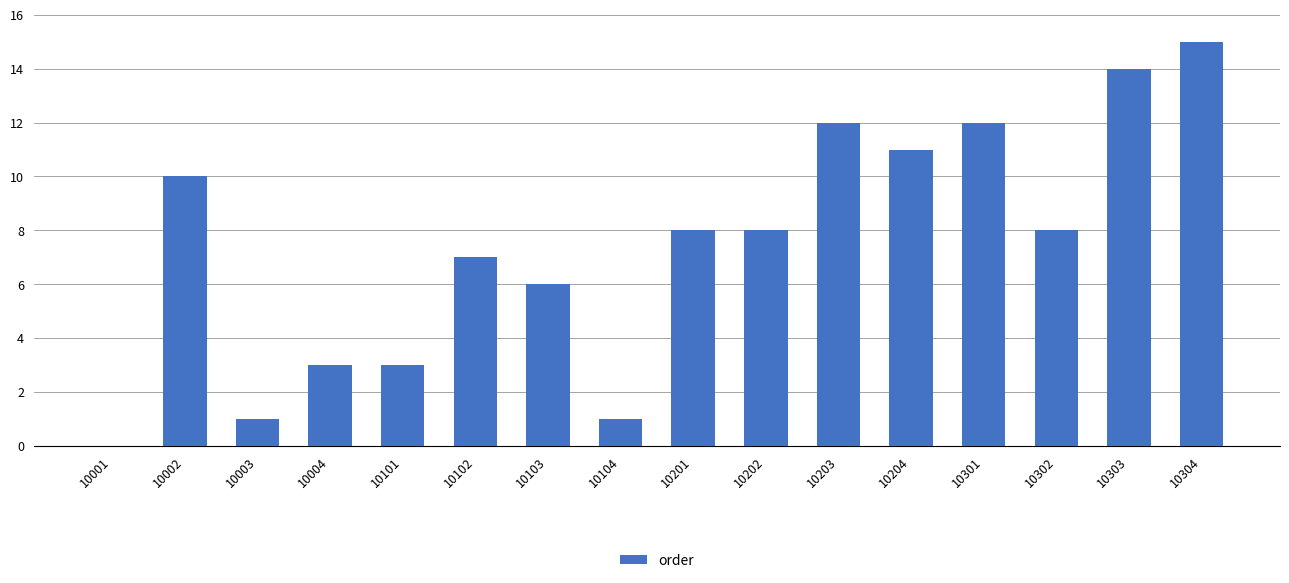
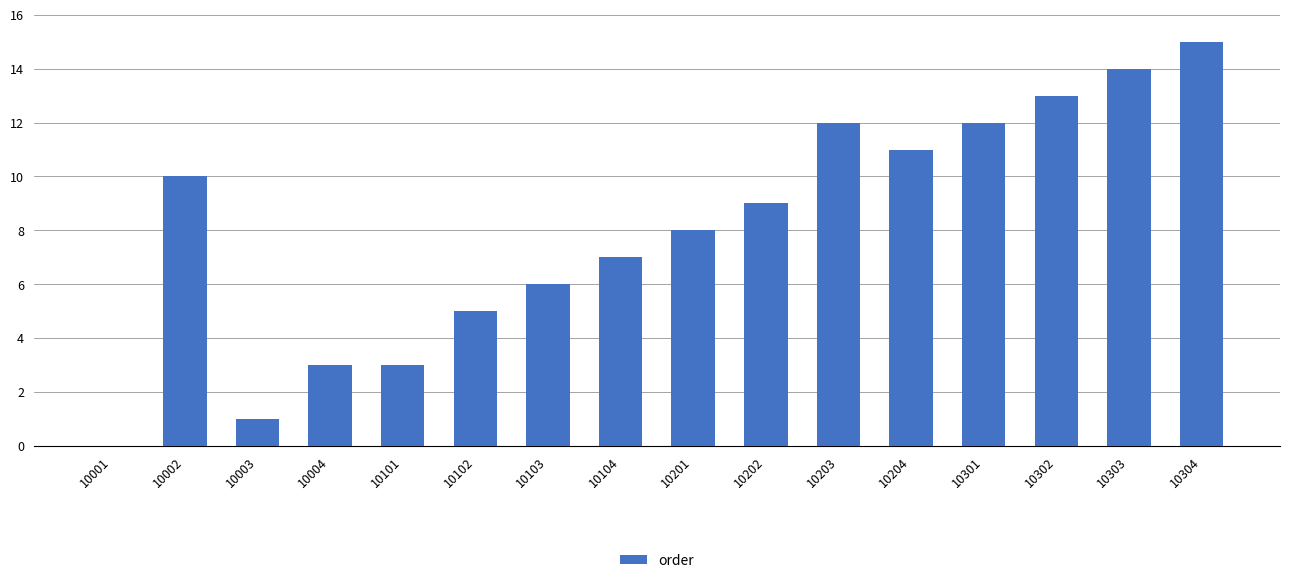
10102: 7 -> 5
10104: 1 -> 7
10202: 8 -> 9
10302: 8 -> 13
